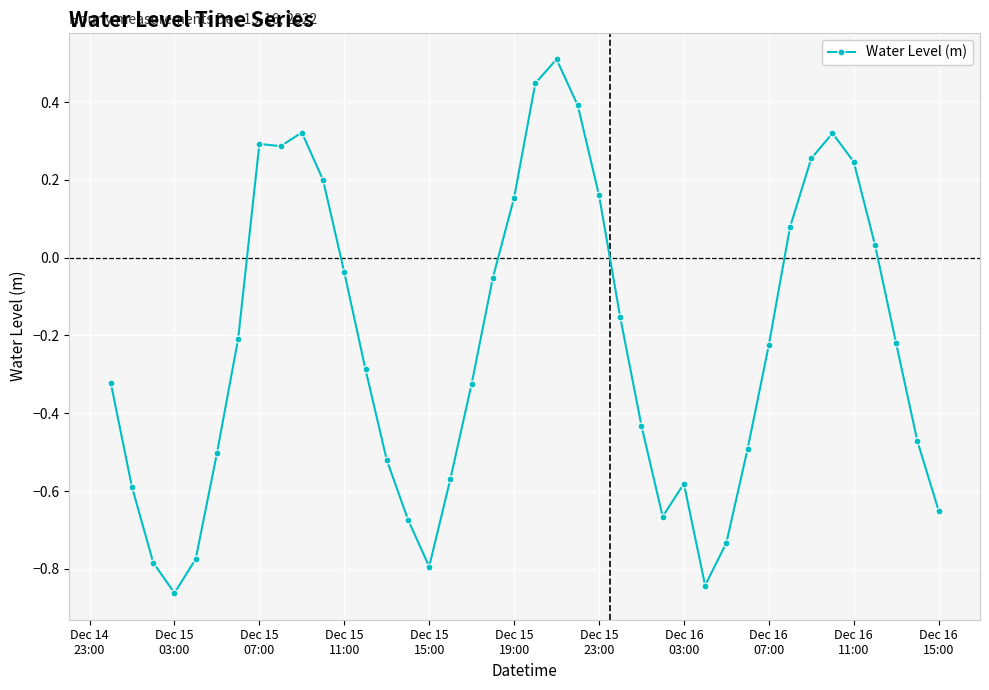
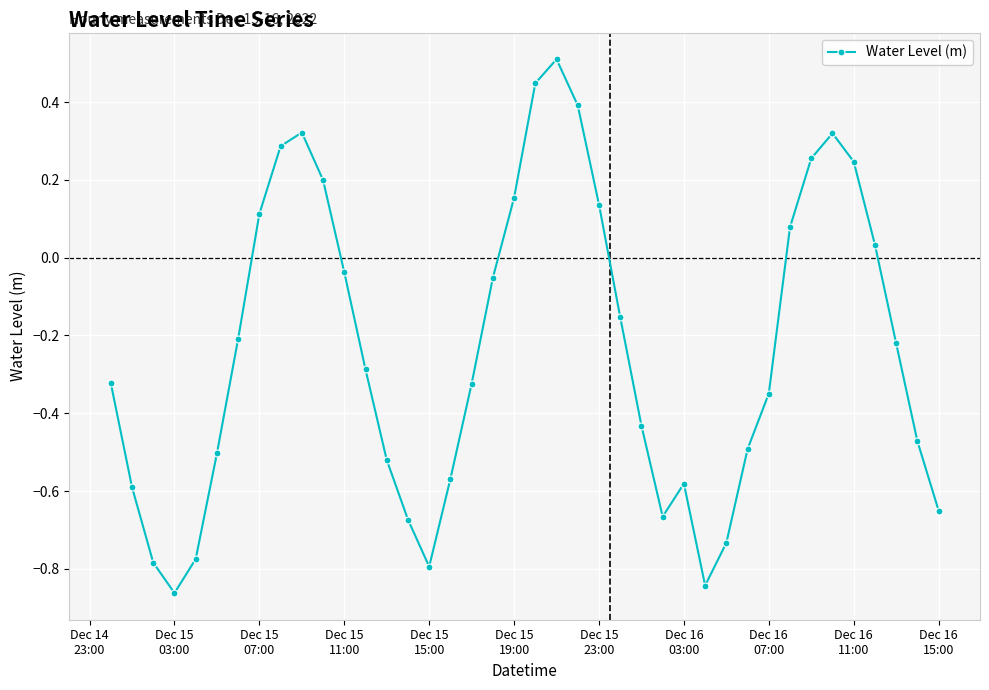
Dec 15 07:00: 0.29 -> 0.11
Dec 15 23:00: 0.16 -> 0.14
Dec 16 07:00: -0.22 -> -0.35
